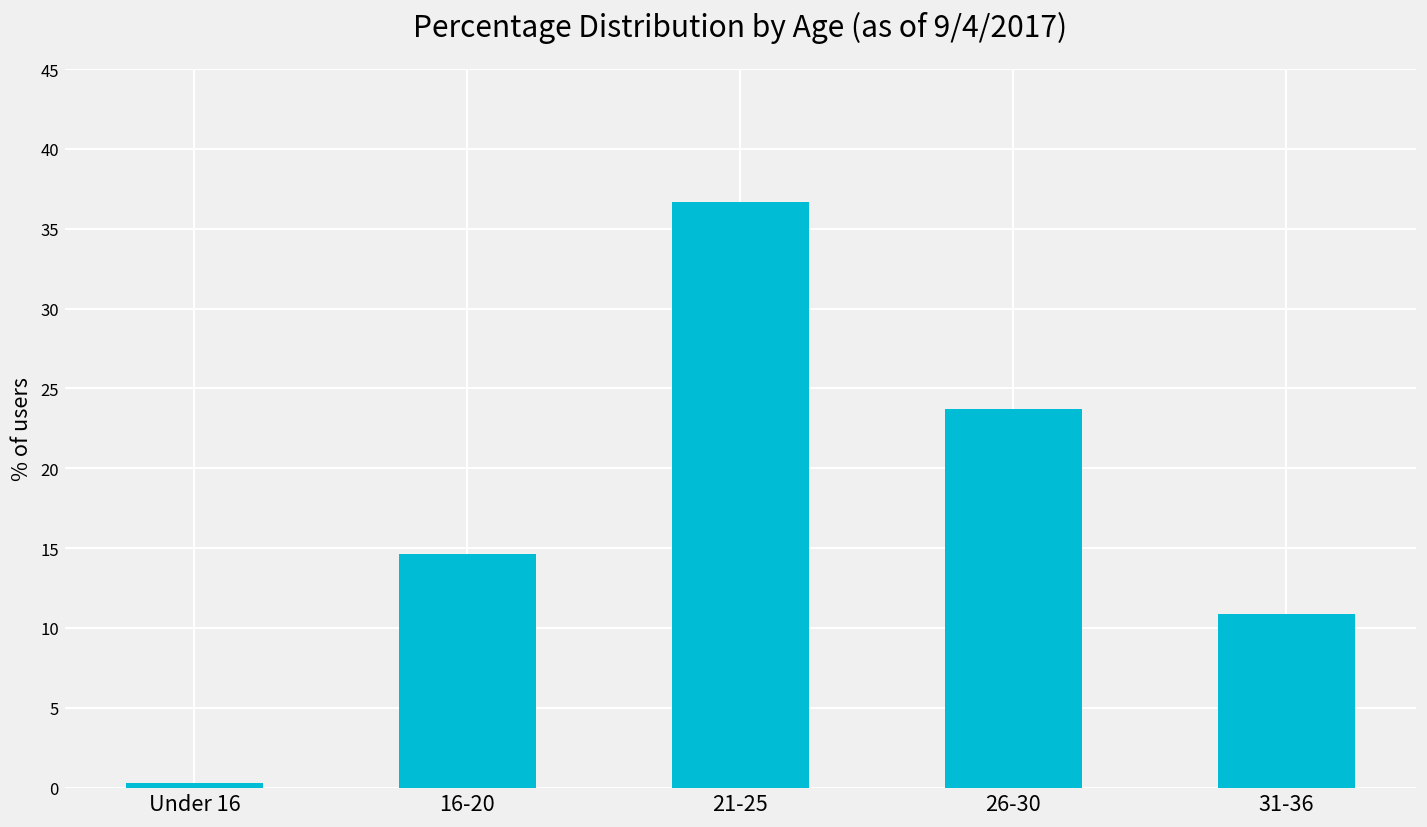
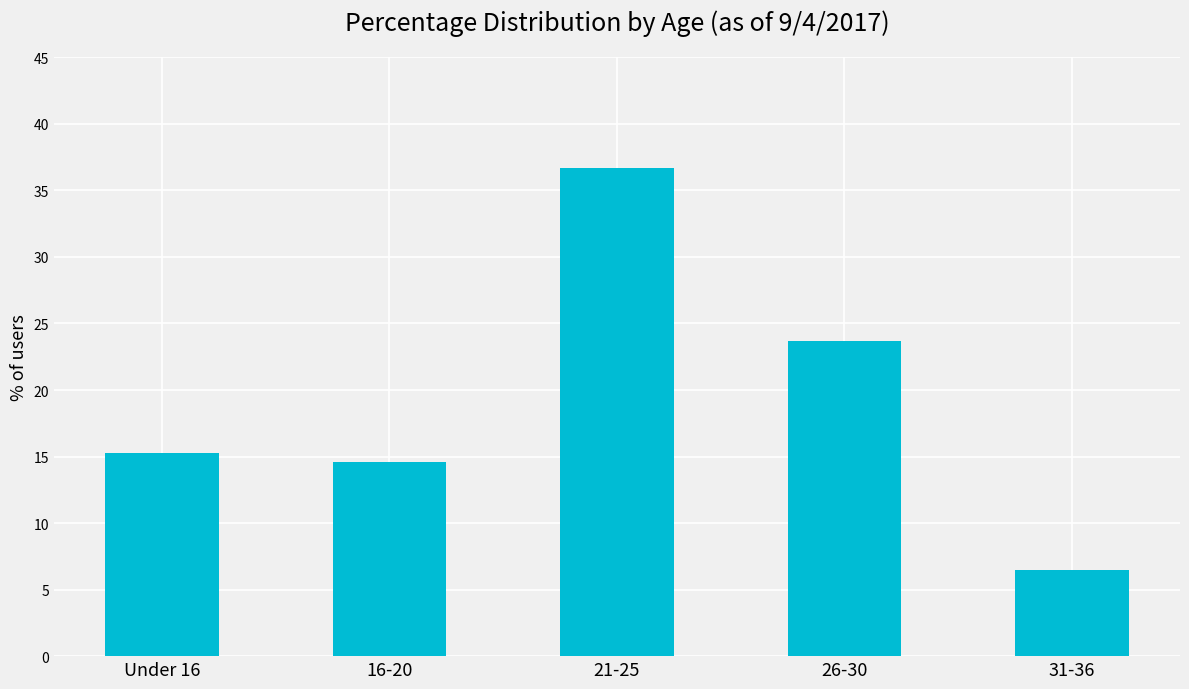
Under 16: 0.3 -> 15.3
31-36: 10.9 -> 6.5
